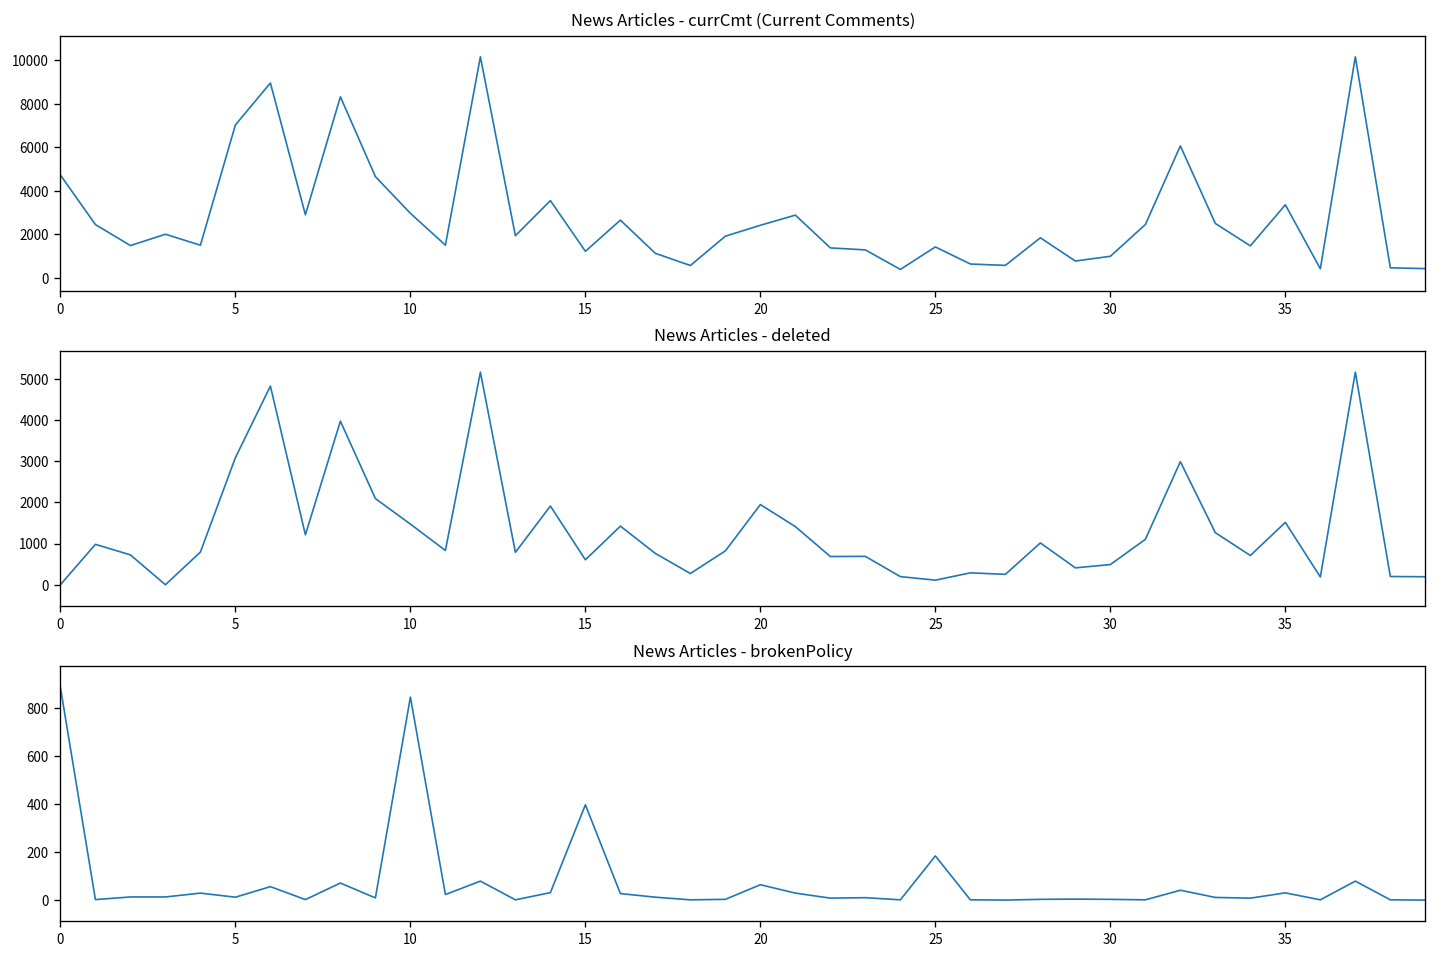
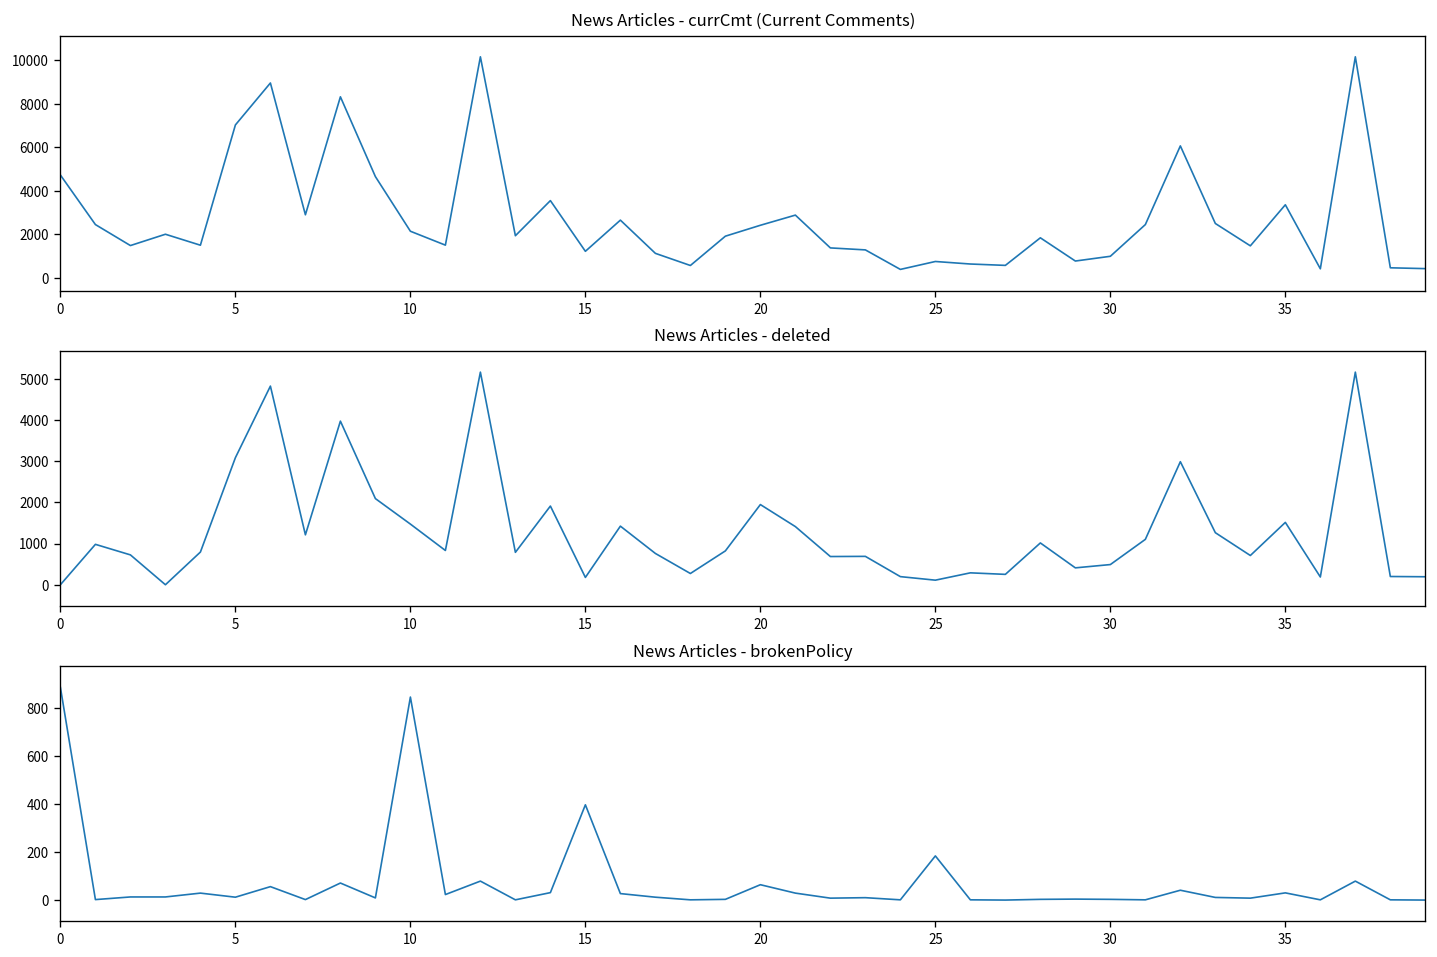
News Articles - currCmt (Current Comments), 10: 3000 -> 2100
News Articles - currCmt (Current Comments), 25: 1400 -> 800
News Articles - deleted, 15: 600 -> 200
